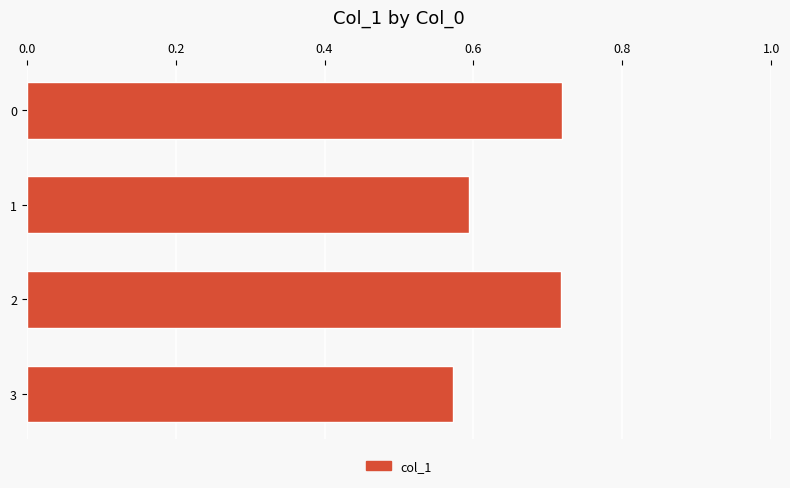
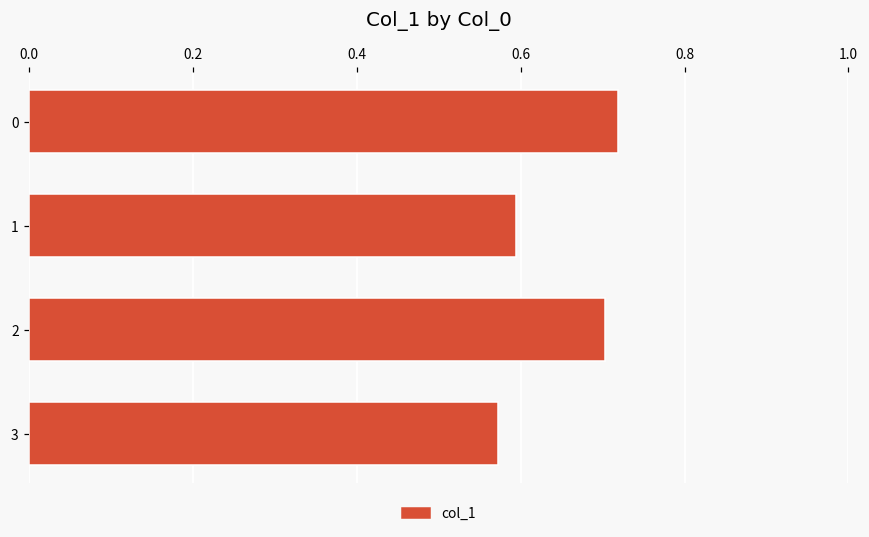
2: 0.72 -> 0.70
